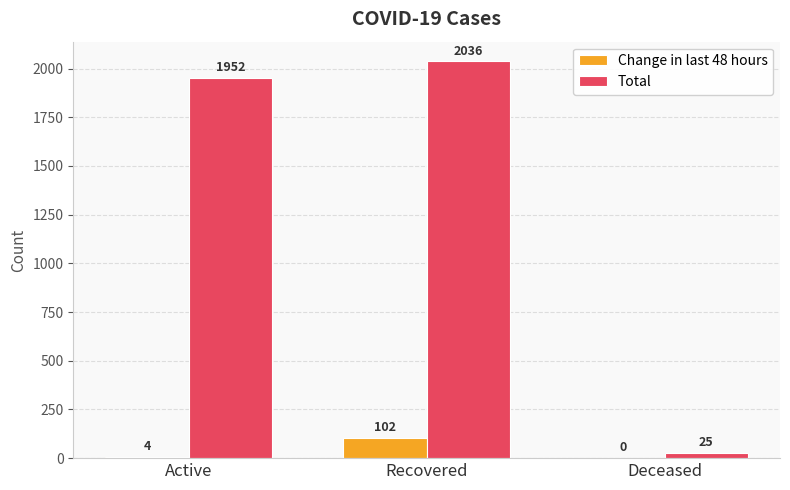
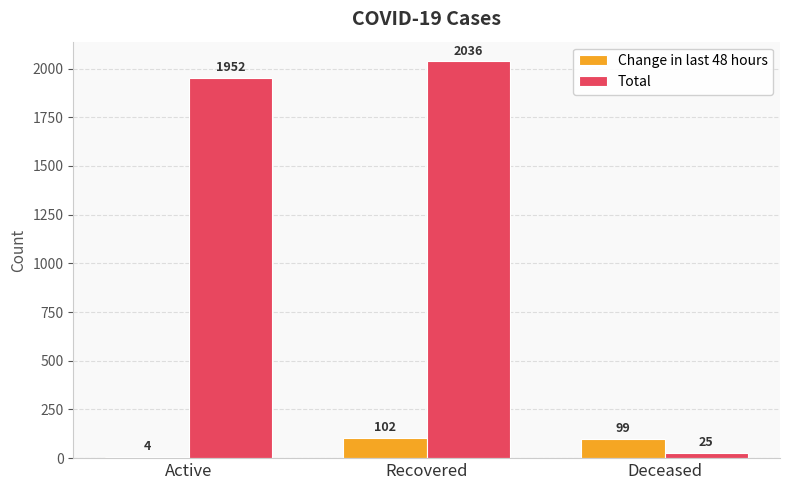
Change in last 48 hours, Deceased: 0 -> 99
